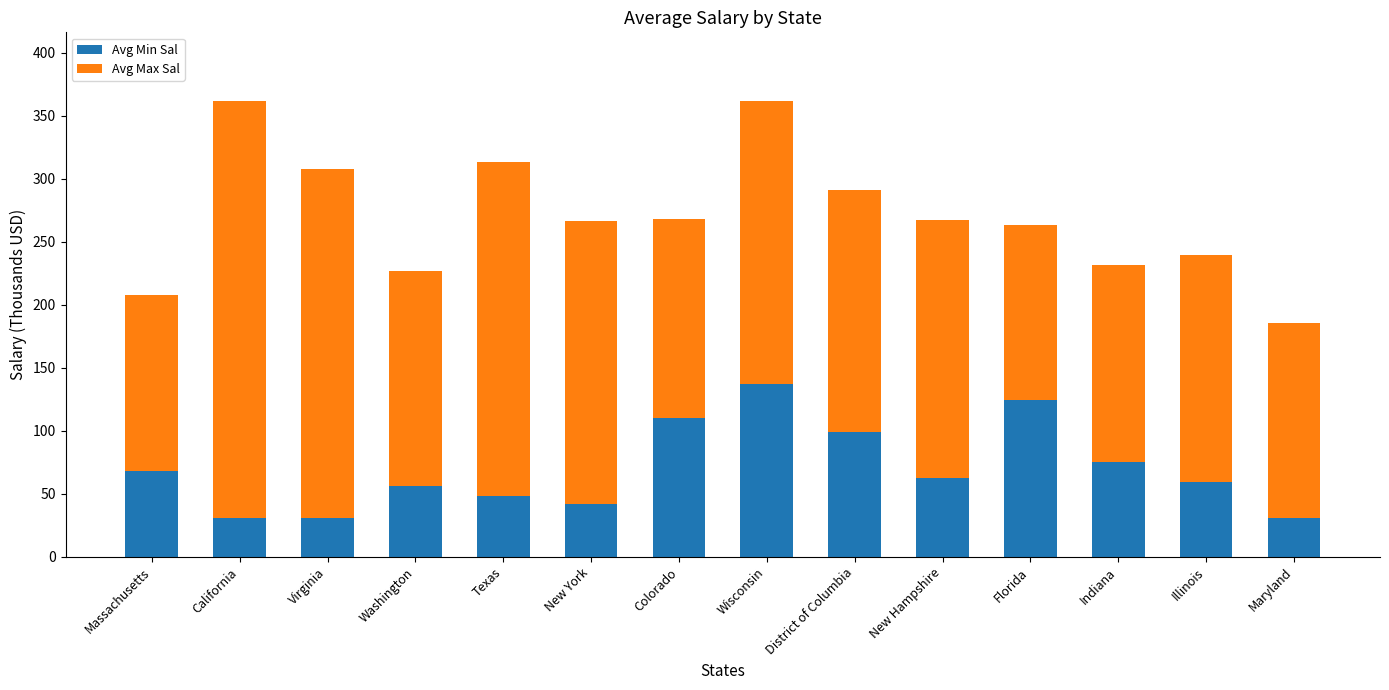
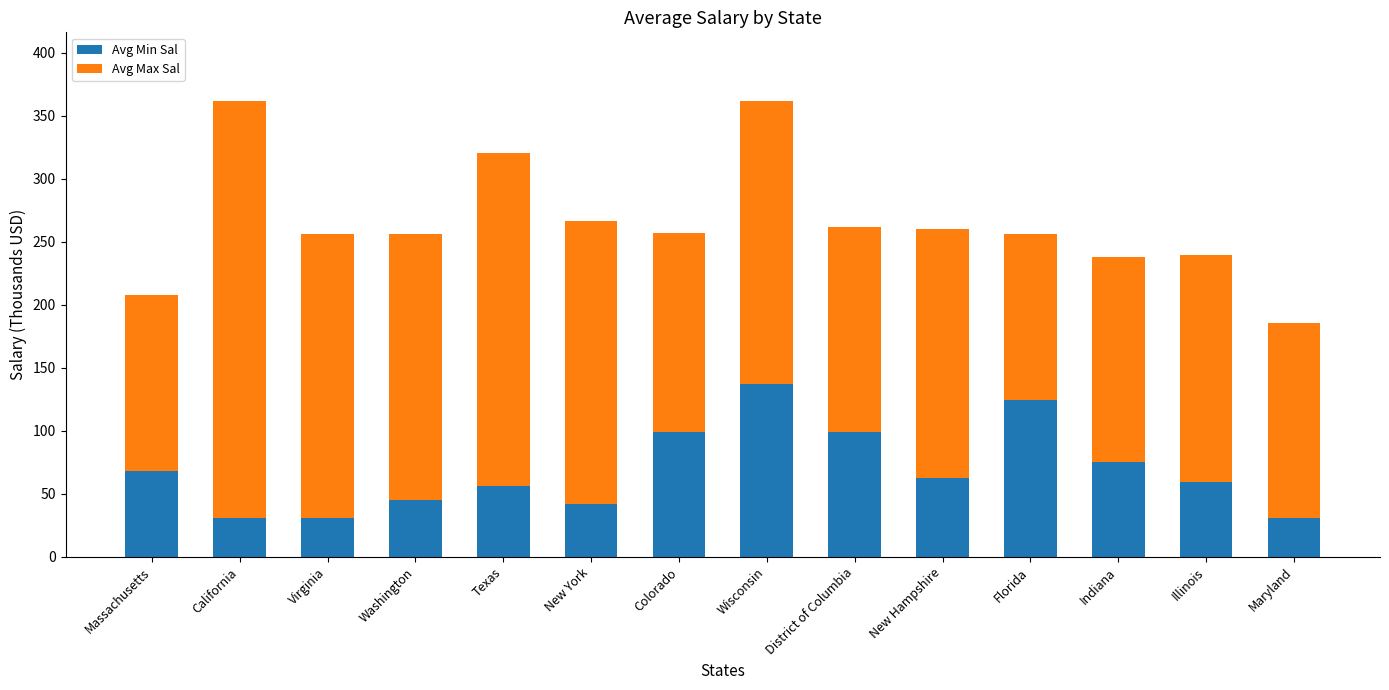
Avg Max Sal, Virginia: 276 -> 225
Avg Min Sal, Washington: 56 -> 45
Avg Max Sal, Washington: 171 -> 211
Avg Min Sal, Texas: 48 -> 56
Avg Min Sal, Colorado: 110 -> 99
Avg Max Sal, District of Columbia: 192 -> 163
Avg Max Sal, New Hampshire: 205 -> 198
Avg Max Sal, Florida: 139 -> 132
Avg Max Sal, Indiana: 156 -> 163
